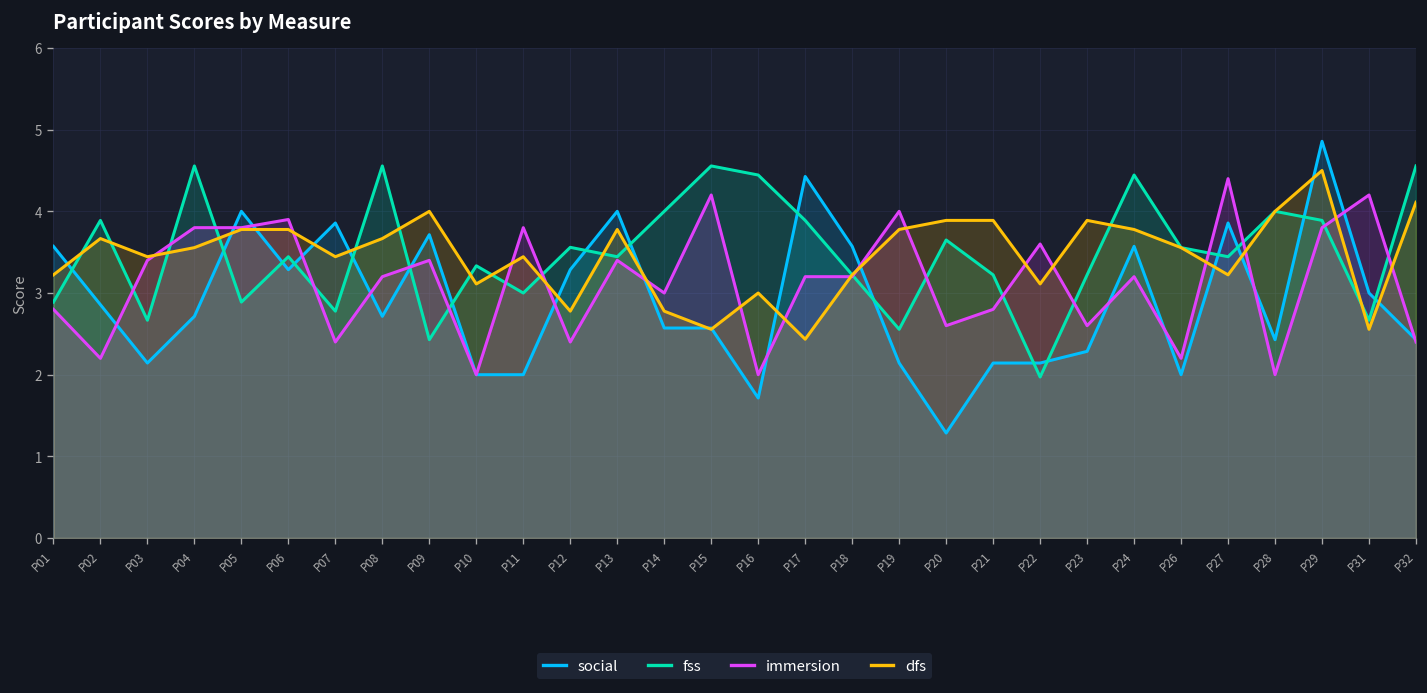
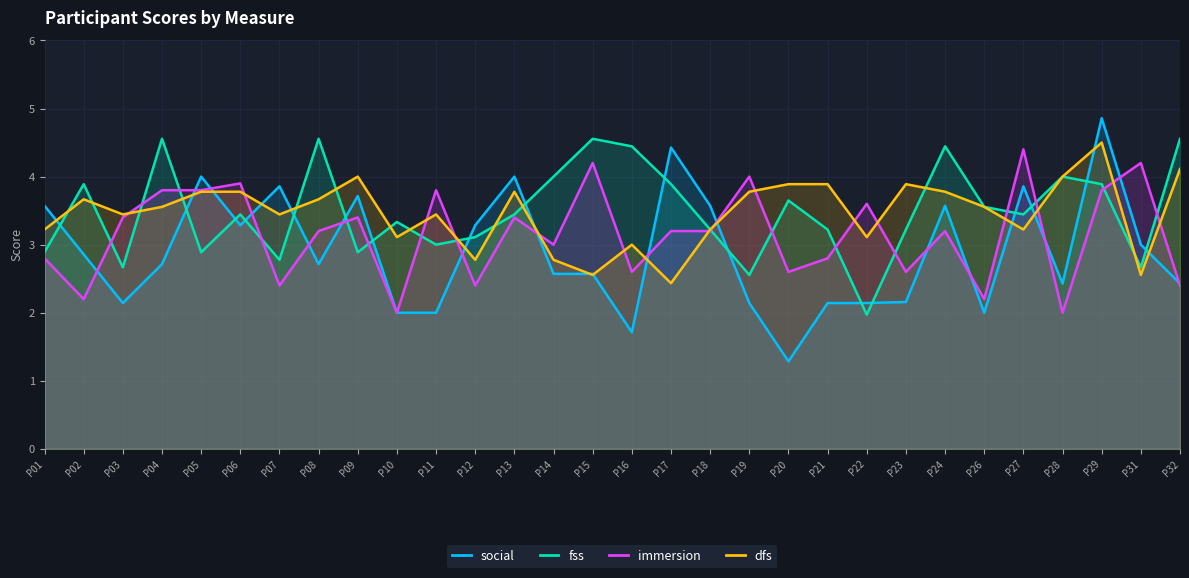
fss, P09: 2.4 -> 2.9
fss, P12: 3.6 -> 3.1
immersion, P16: 2.0 -> 2.6
social, P23: 2.3 -> 2.2
